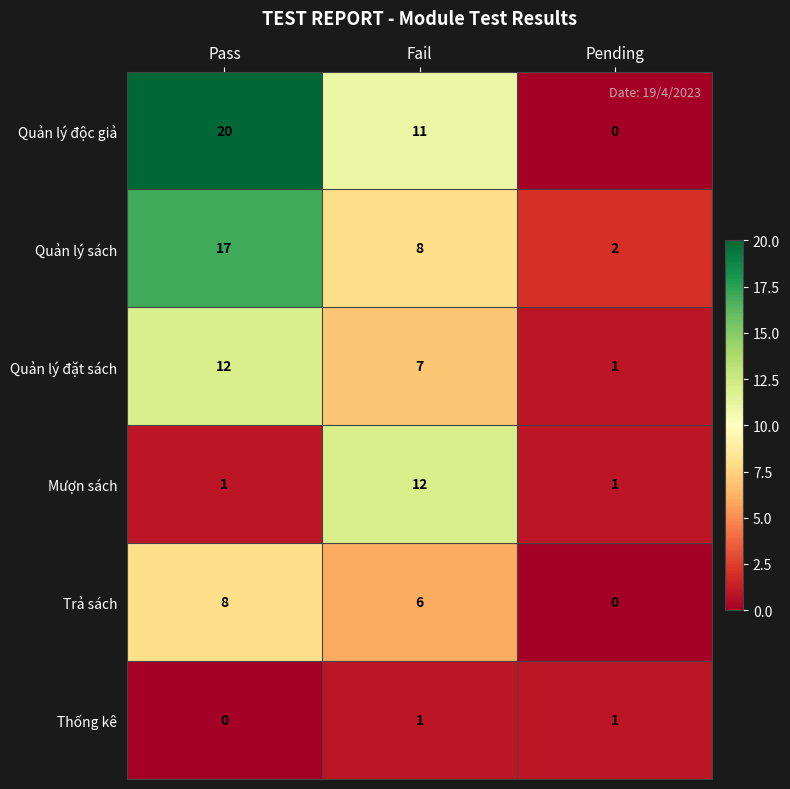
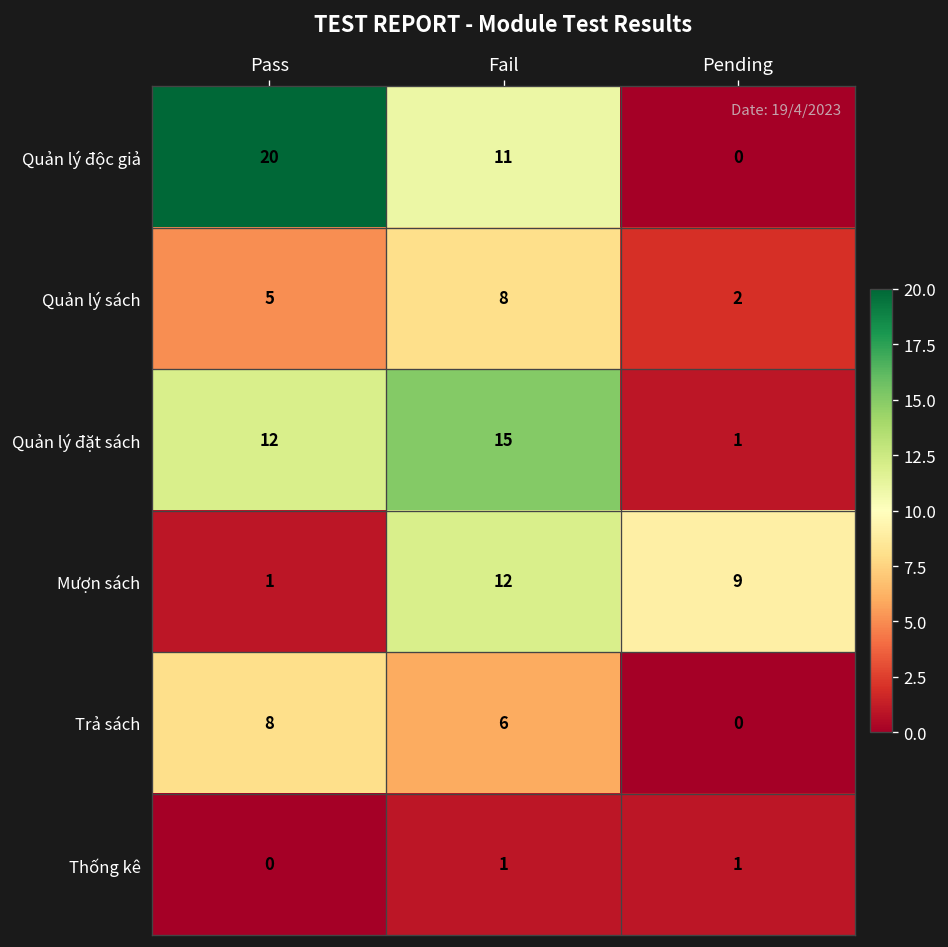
Quản lý sách, Pass: 17 -> 5
Quản lý đặt sách, Fail: 7 -> 15
Mượn sách, Pending: 1 -> 9
